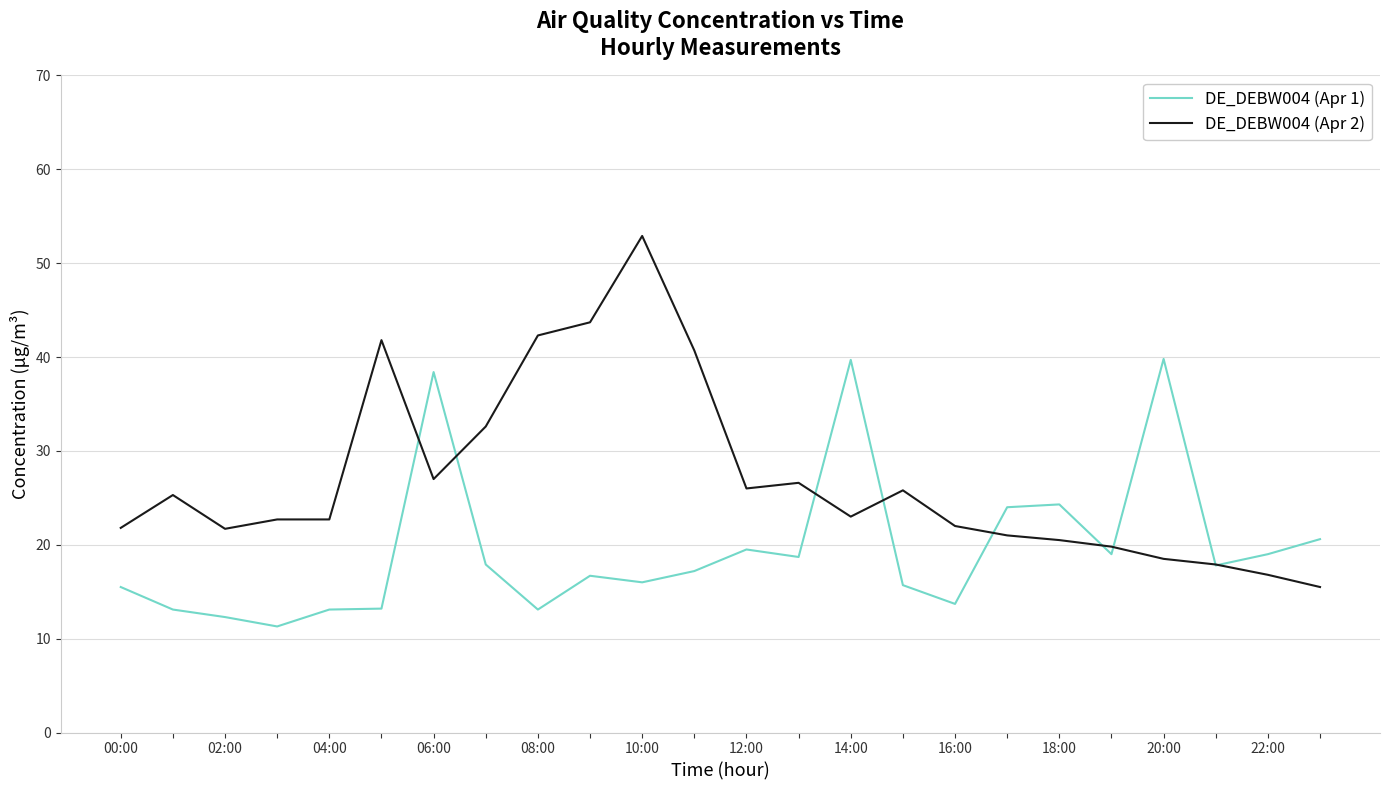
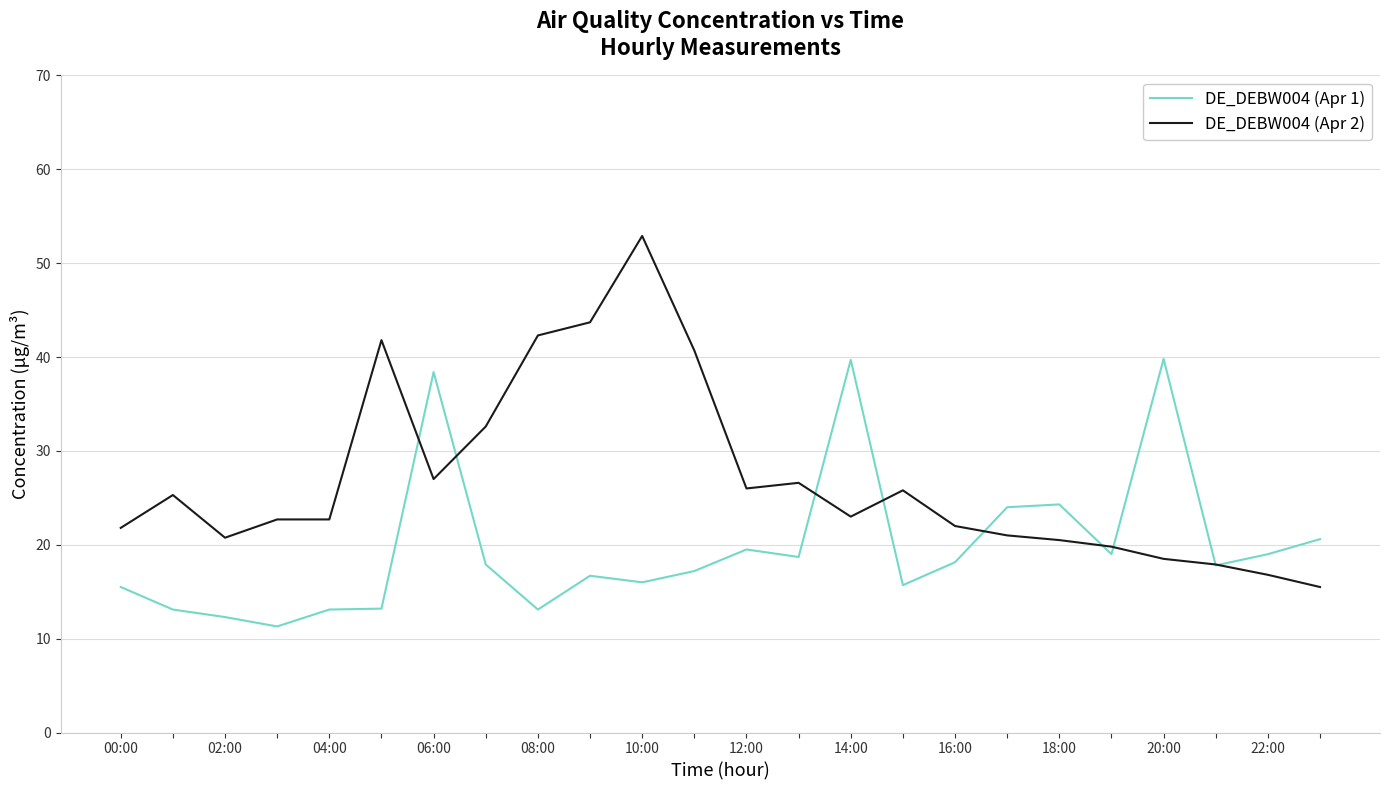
DE_DEBW004 (Apr 2), 02:00: 22 -> 21
DE_DEBW004 (Apr 1), 16:00: 14 -> 18
